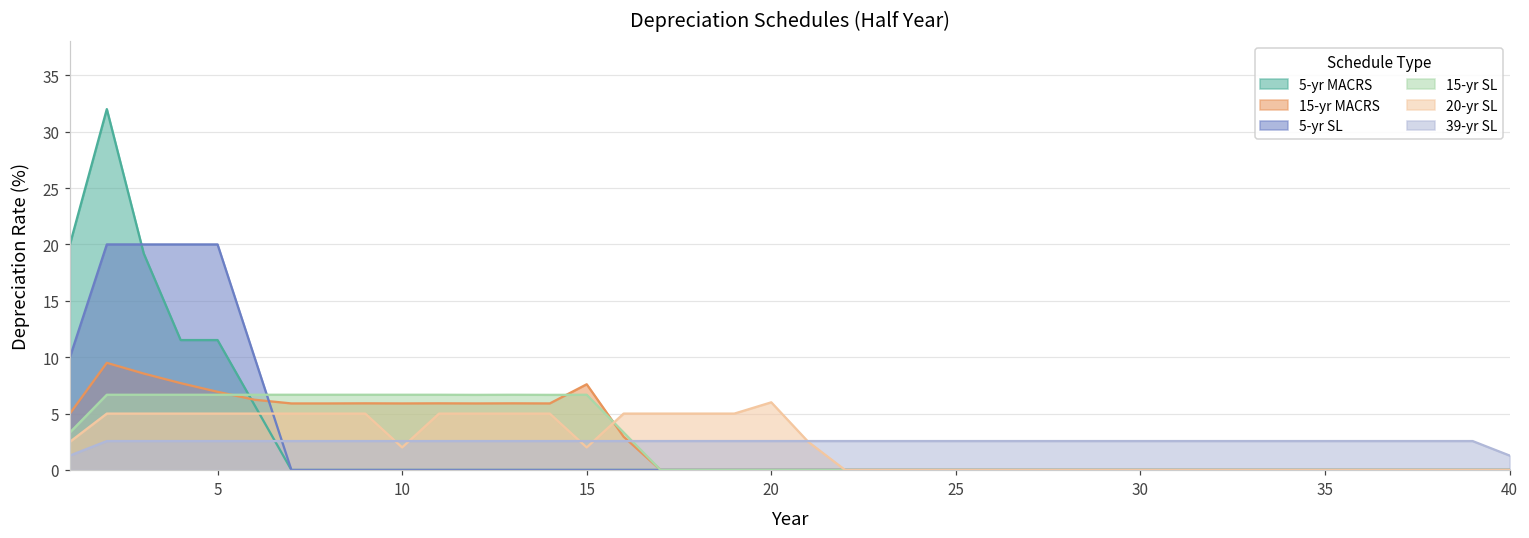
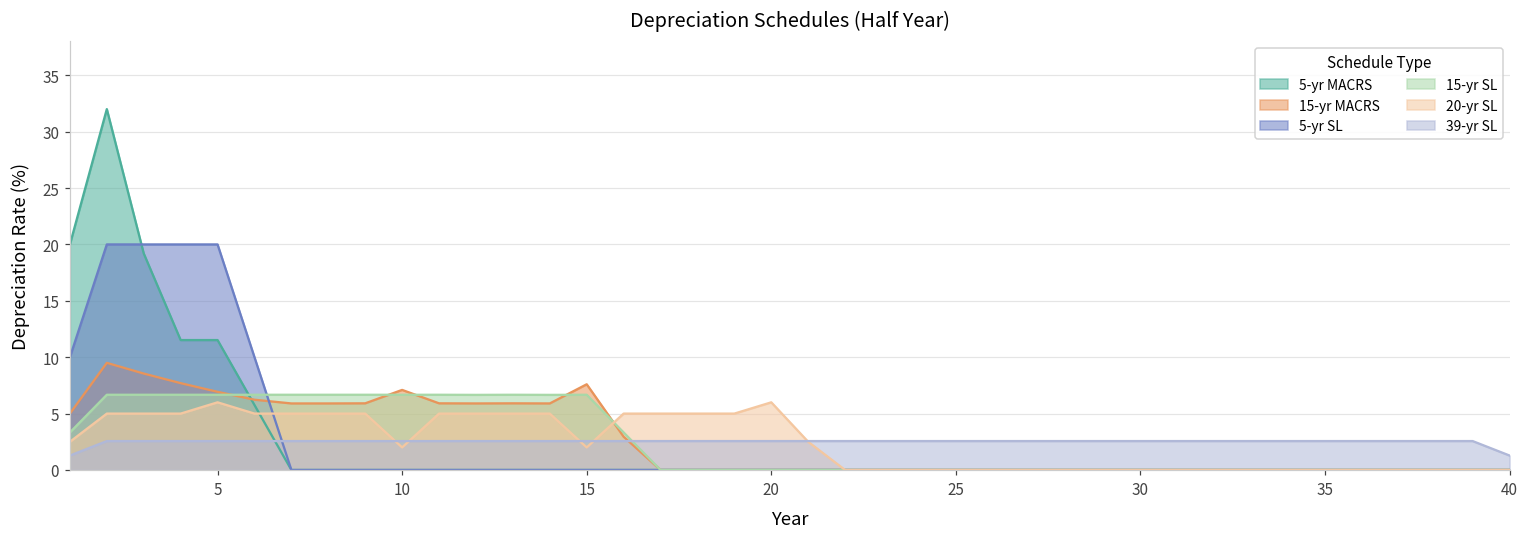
20-yr SL, 5: 5 -> 6
15-yr MACRS, 10: 5.9 -> 7.1
